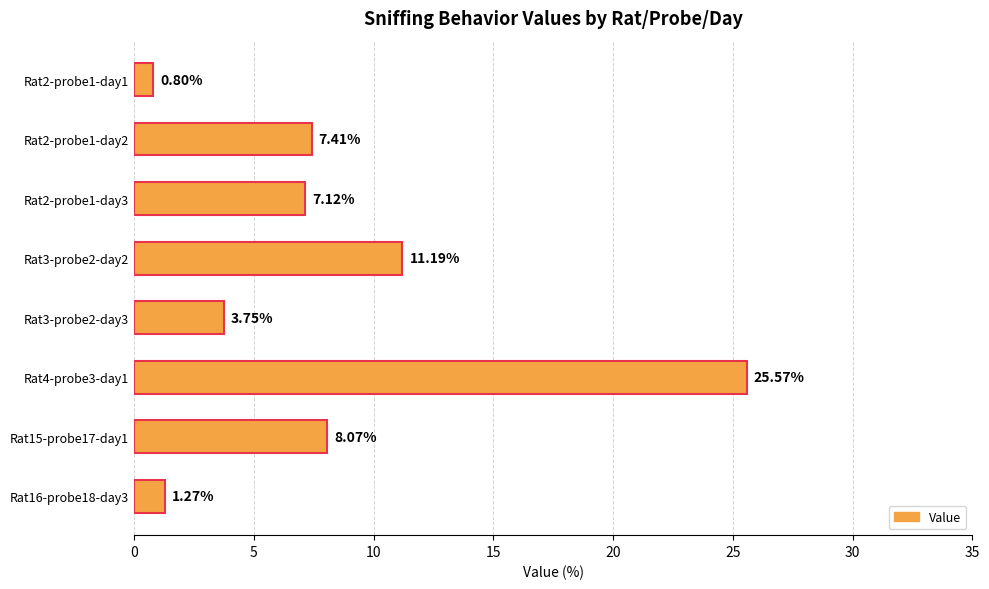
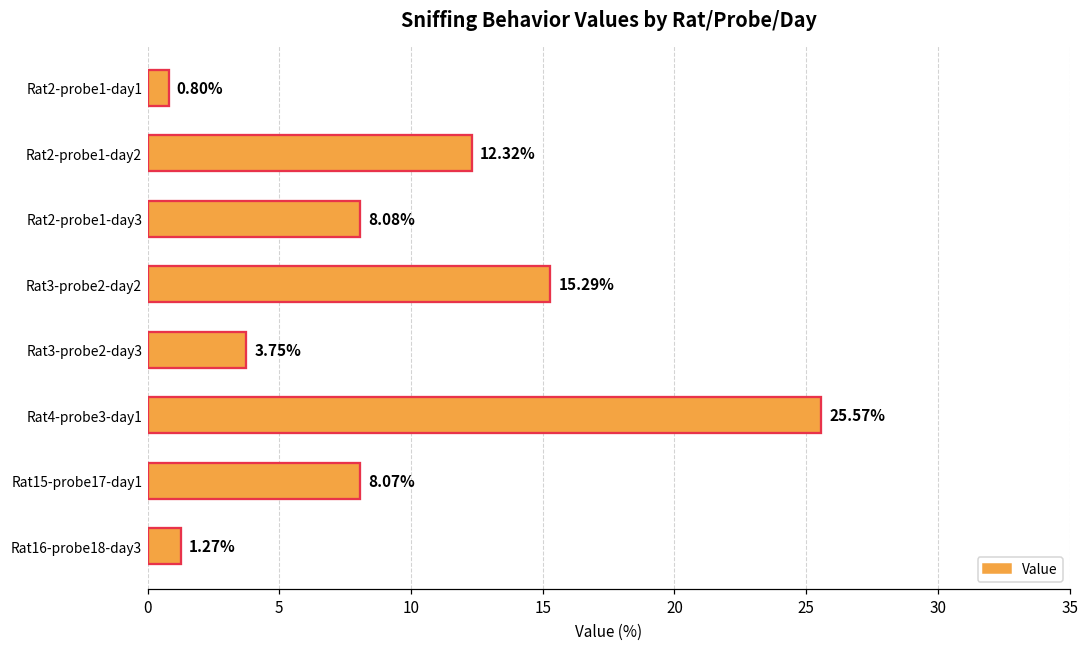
Rat2-probe1-day2: 7.41% -> 12.32%
Rat2-probe1-day3: 7.12% -> 8.08%
Rat3-probe2-day2: 11.19% -> 15.29%
